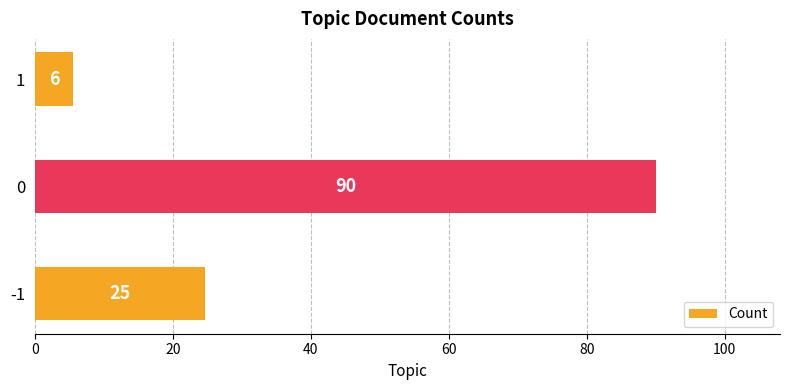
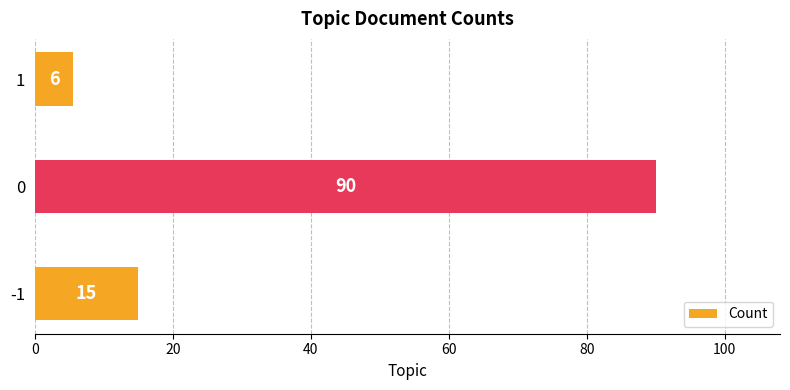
-1: 25 -> 15
